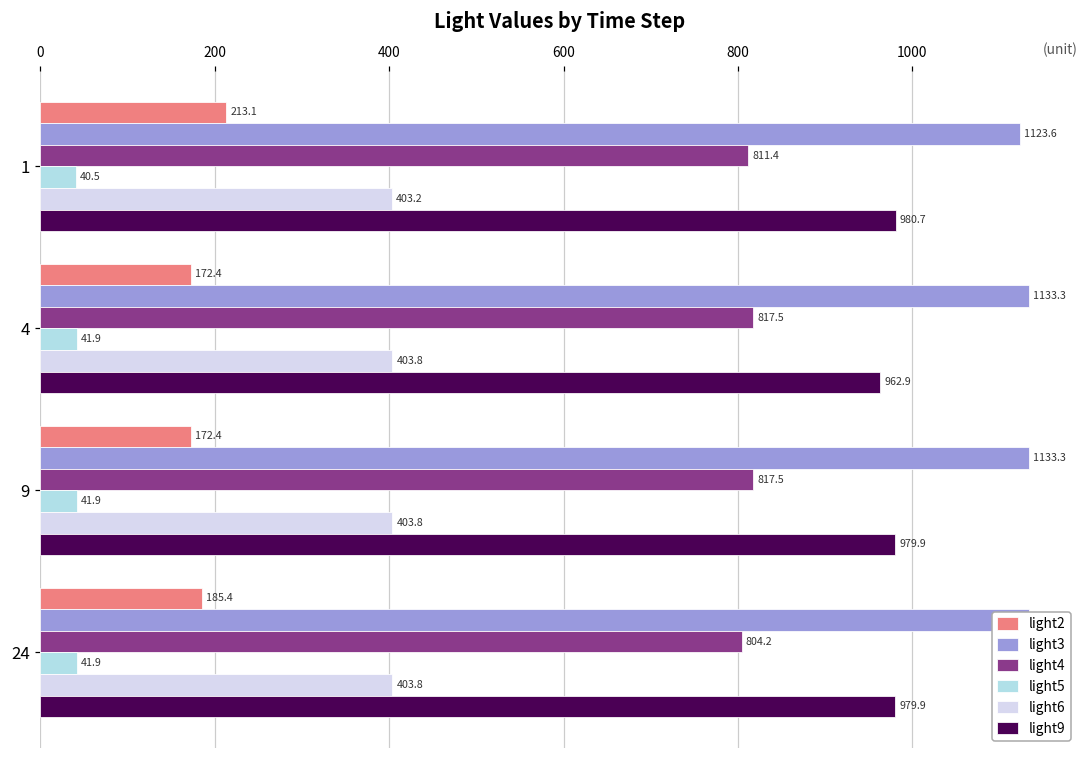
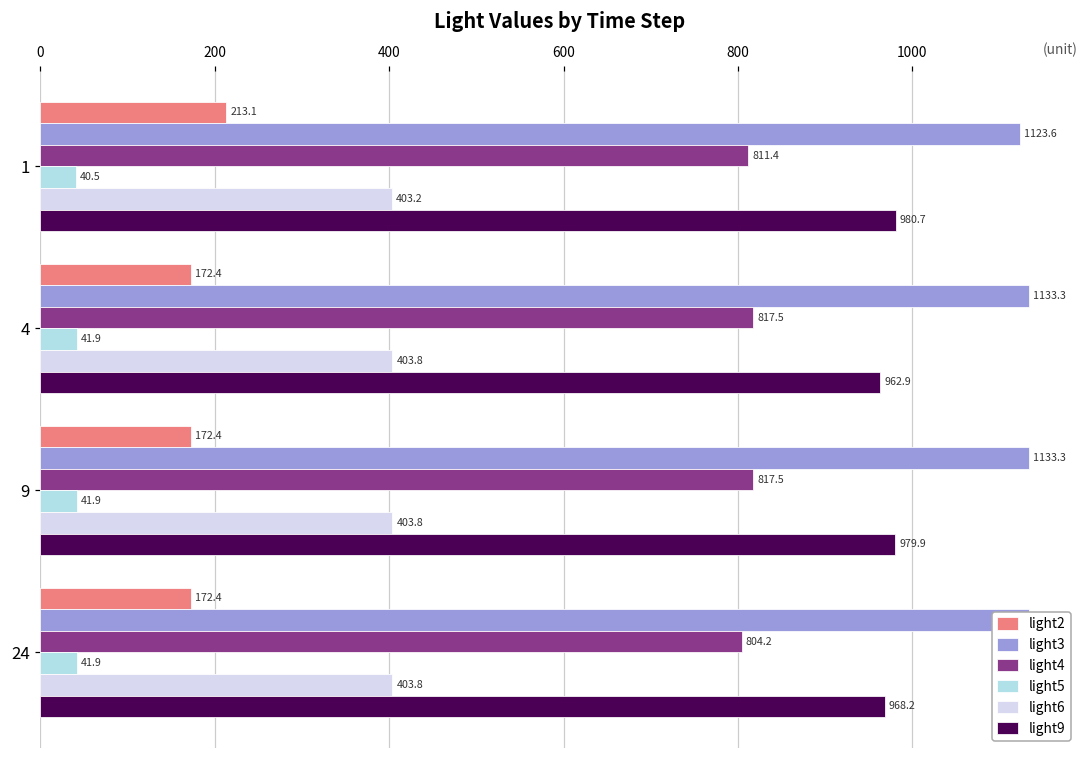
light2, 24: 185.4 -> 172.4
light9, 24: 979.9 -> 968.2
